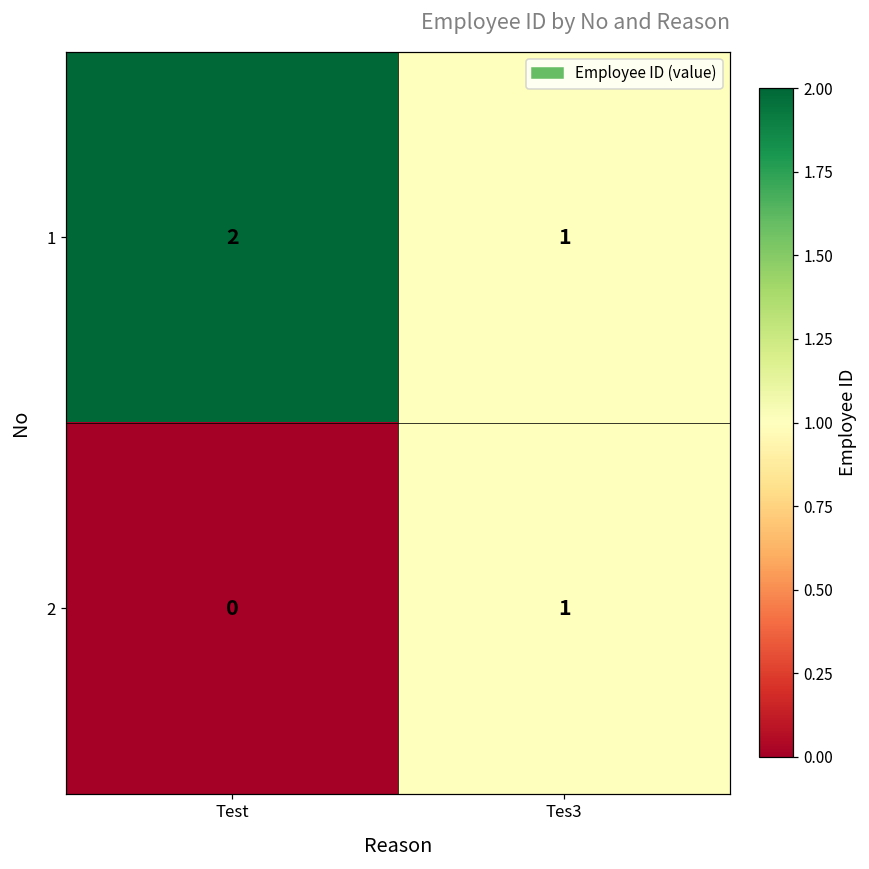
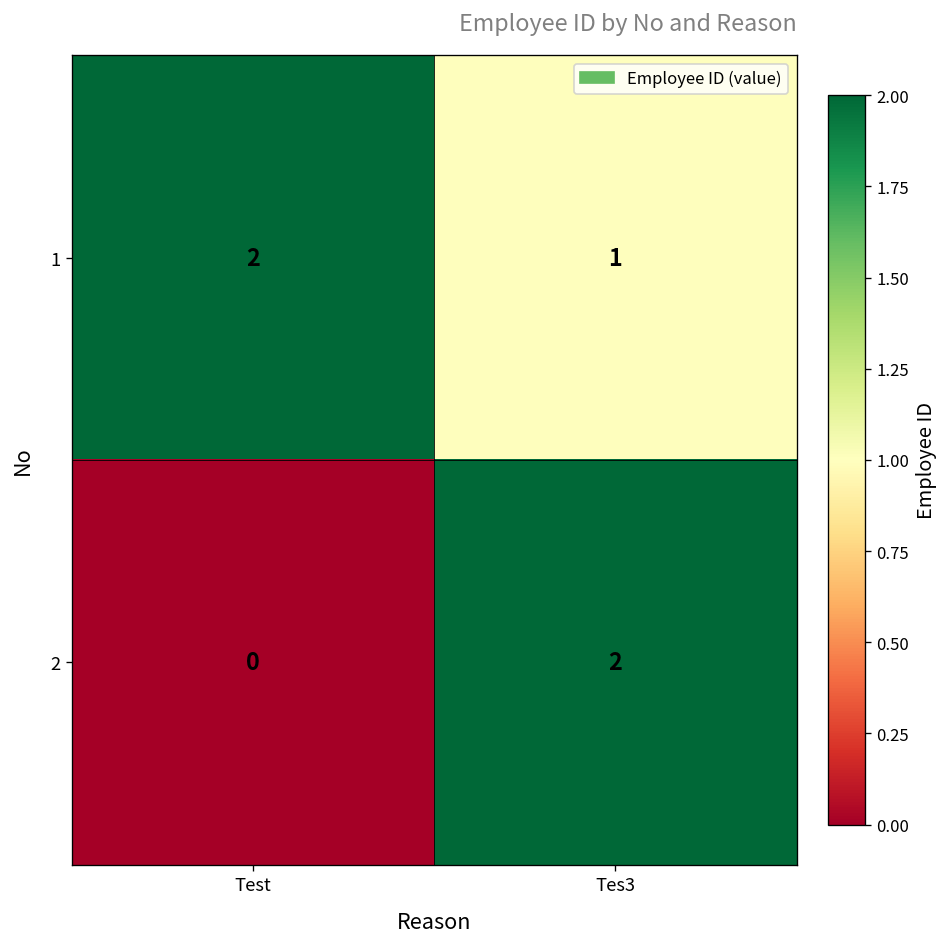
2, Tes3: 1 -> 2
